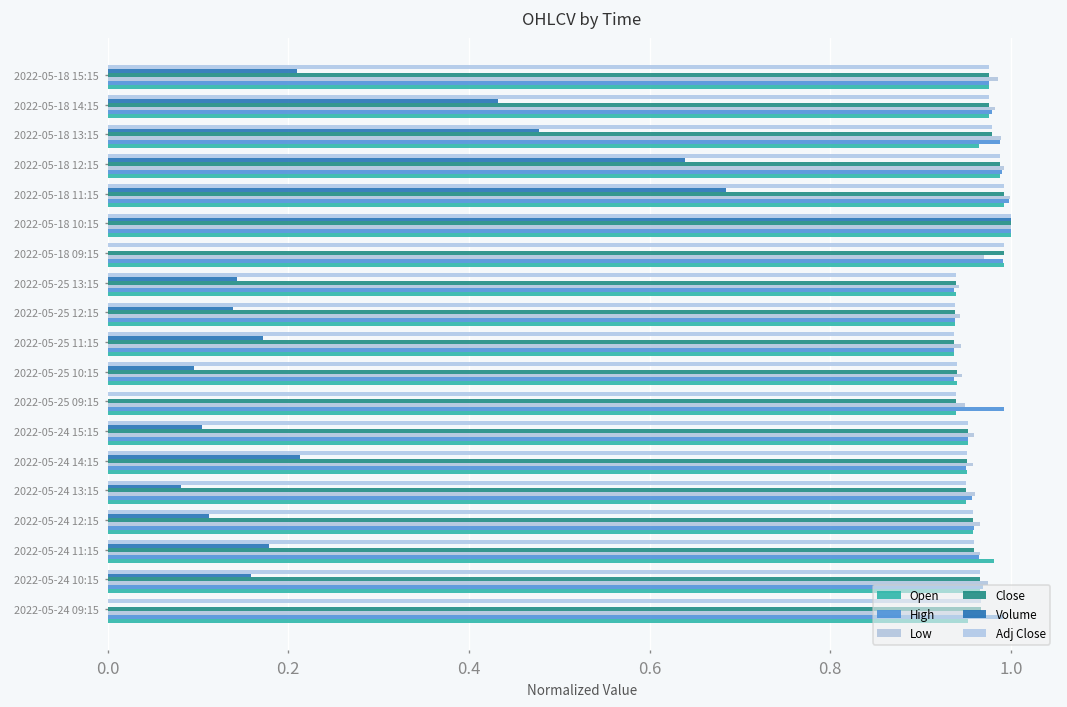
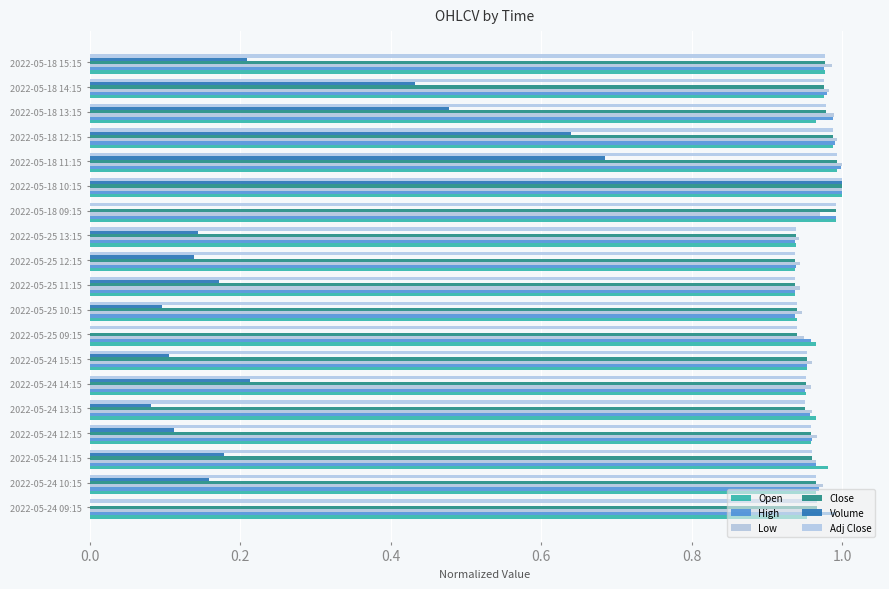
High, 2022-05-25 09:15: 0.99 -> 0.96
Open, 2022-05-25 09:15: 0.94 -> 0.96
Open, 2022-05-24 13:15: 0.95 -> 0.97
